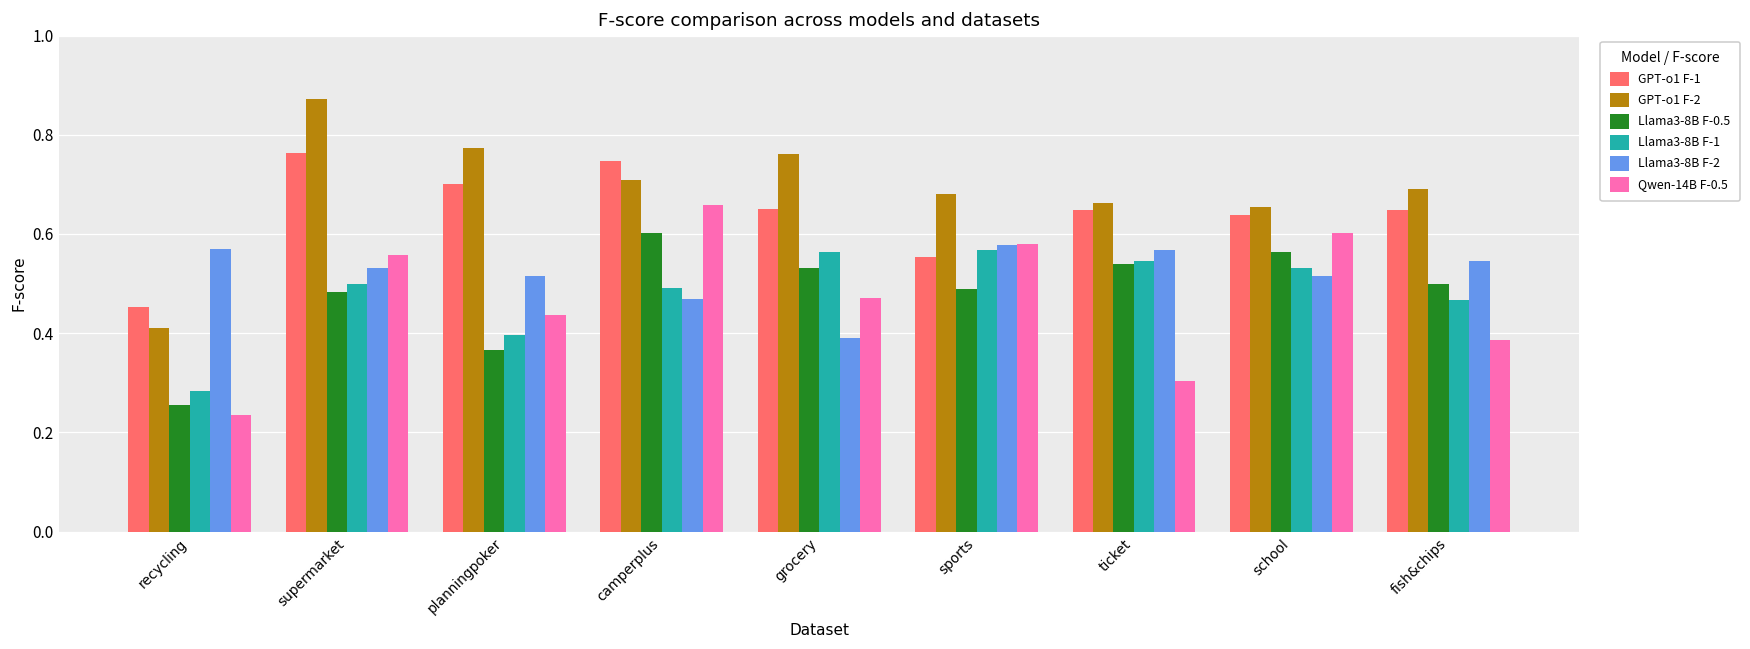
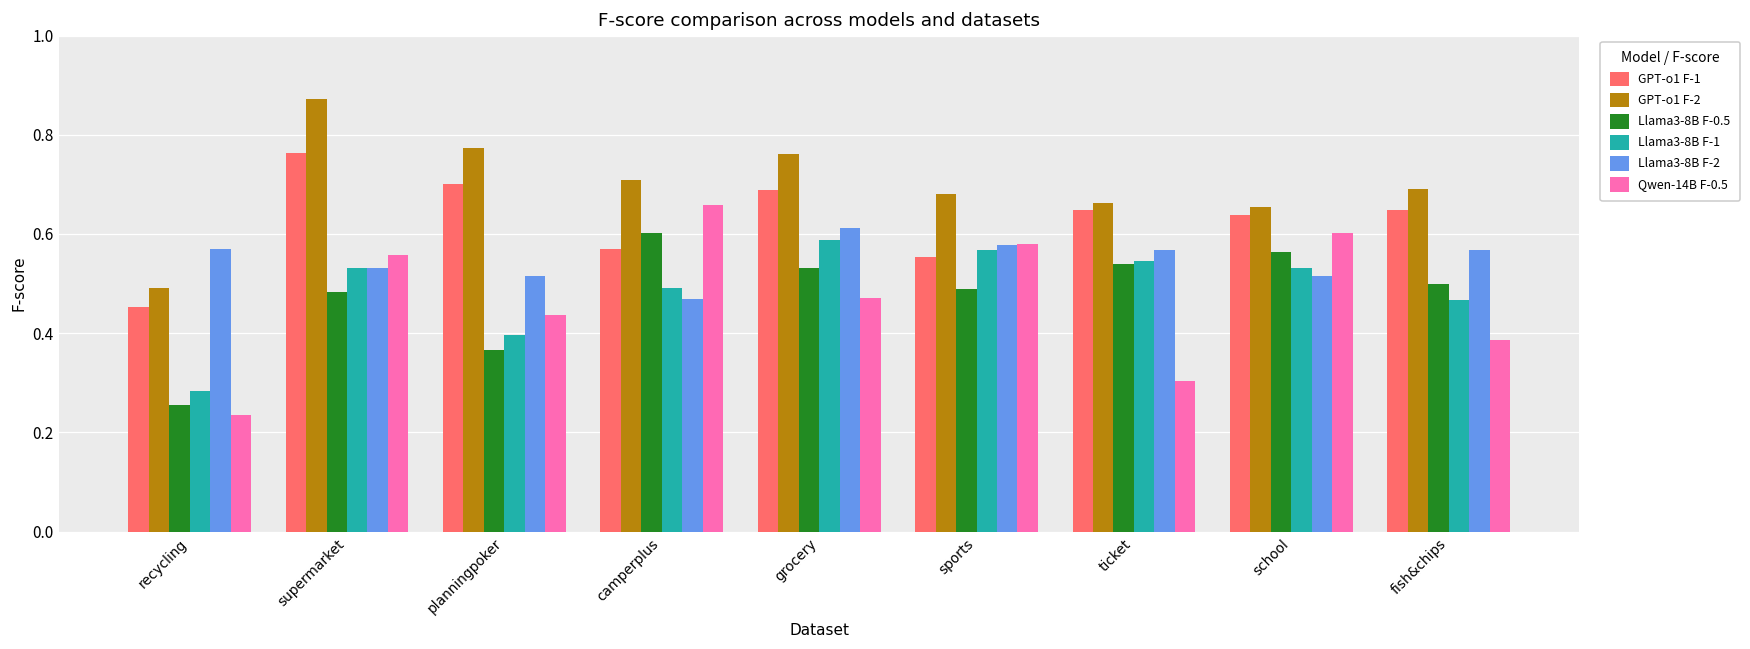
GPT-o1 F-2, recycling: 0.41 -> 0.49
Llama3-8B F-1, supermarket: 0.50 -> 0.53
GPT-o1 F-1, camperplus: 0.75 -> 0.57
GPT-o1 F-1, grocery: 0.65 -> 0.69
Llama3-8B F-1, grocery: 0.56 -> 0.59
Llama3-8B F-2, grocery: 0.39 -> 0.61
Llama3-8B F-2, fish&chips: 0.55 -> 0.57
